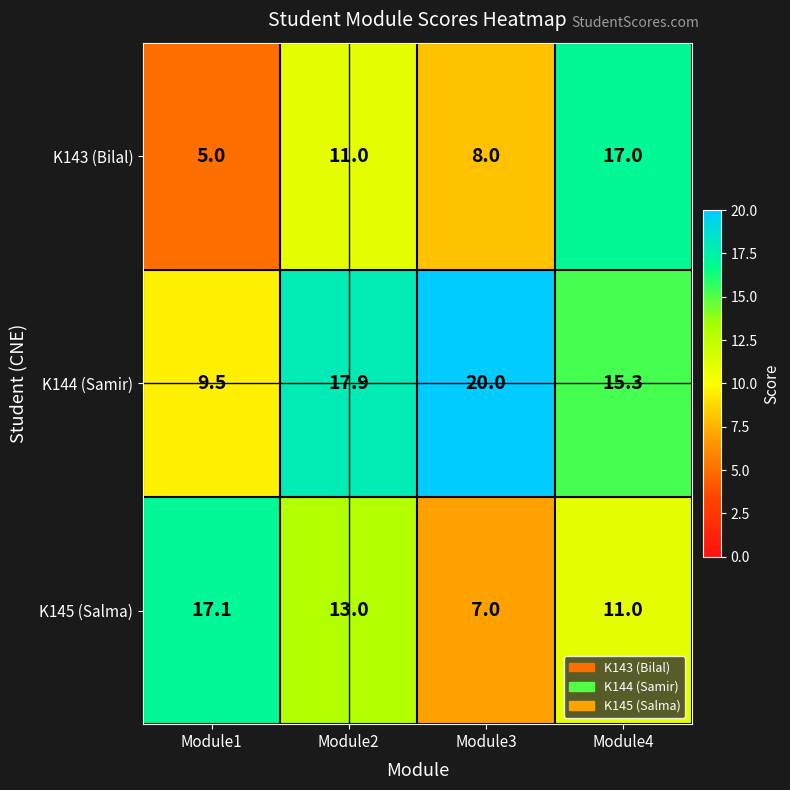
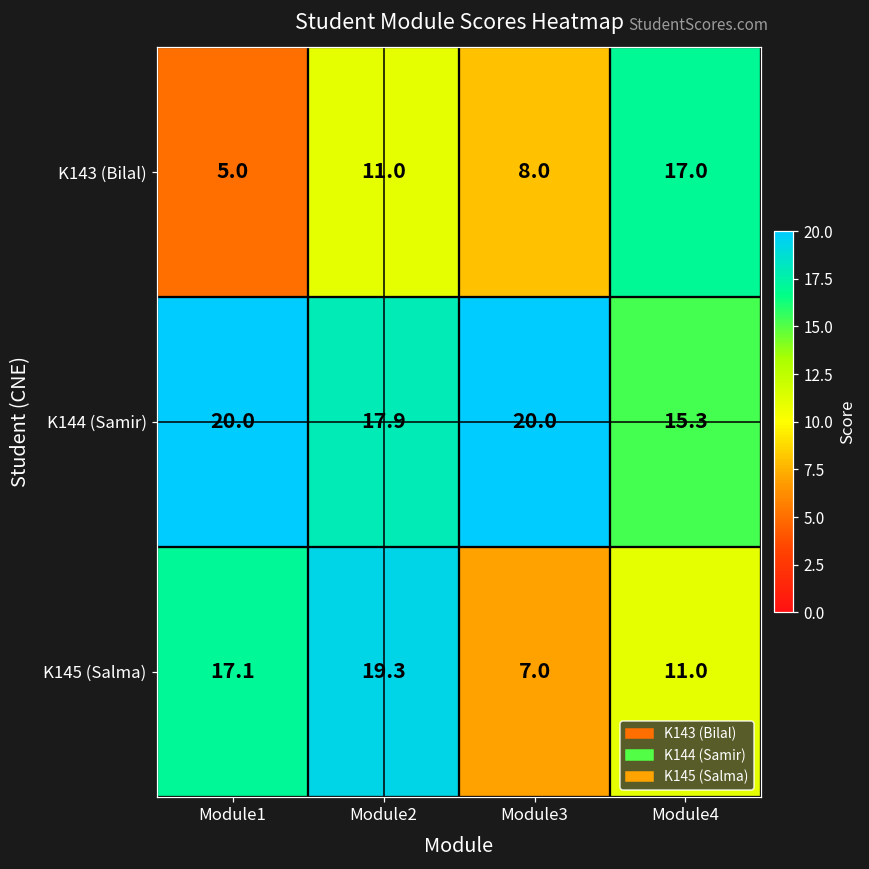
K144 (Samir), Module1: 9.5 -> 20.0
K145 (Salma), Module2: 13.0 -> 19.3
